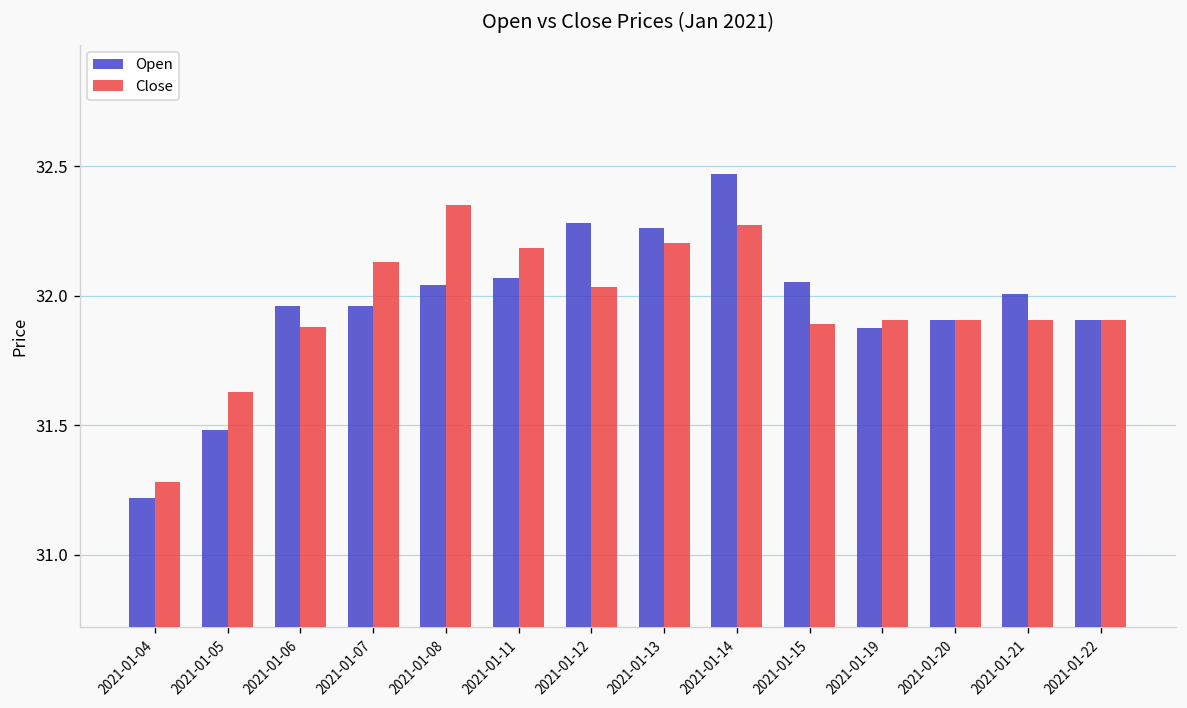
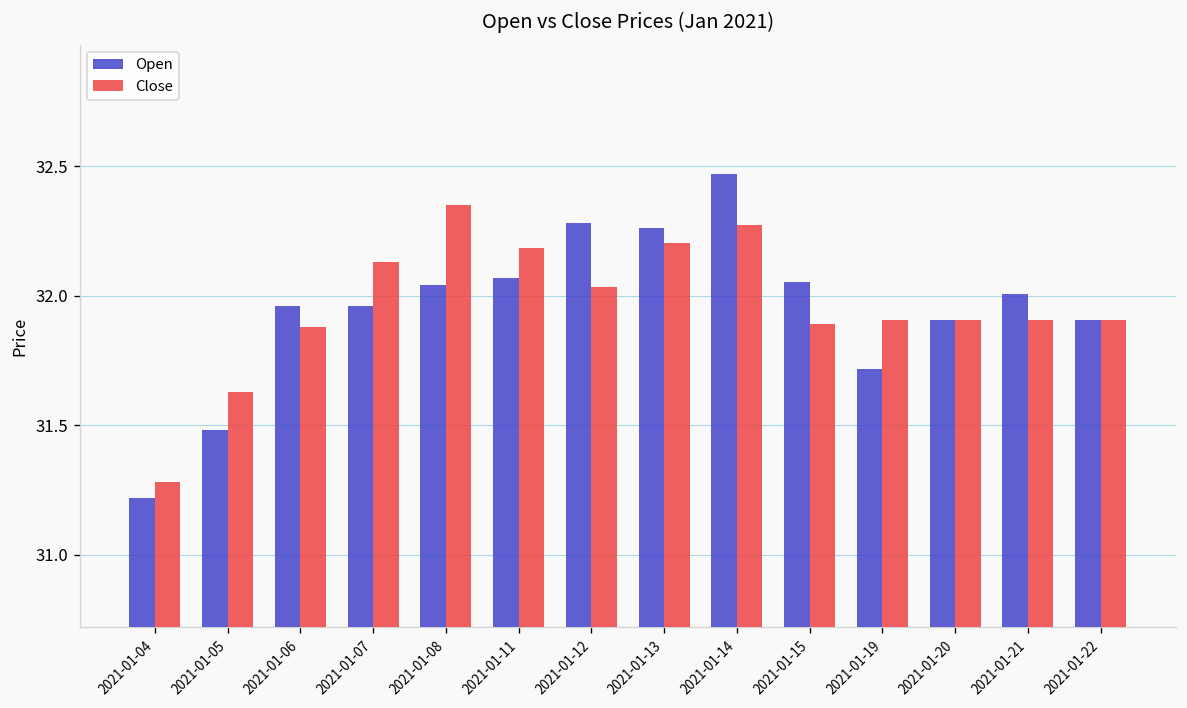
Open, 2021-01-19: 31.88 -> 31.72
